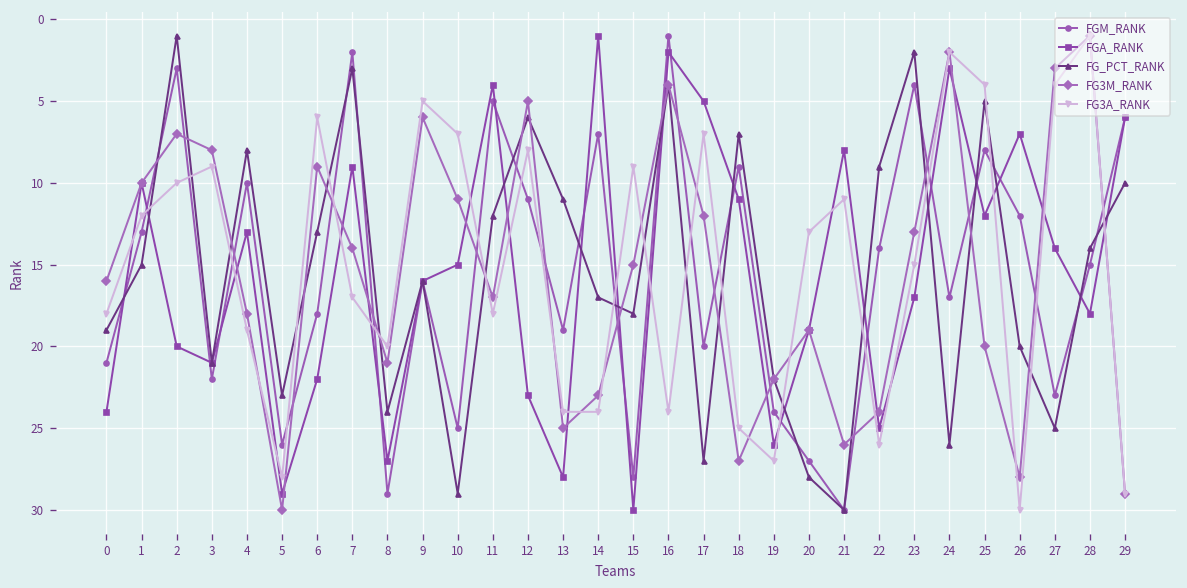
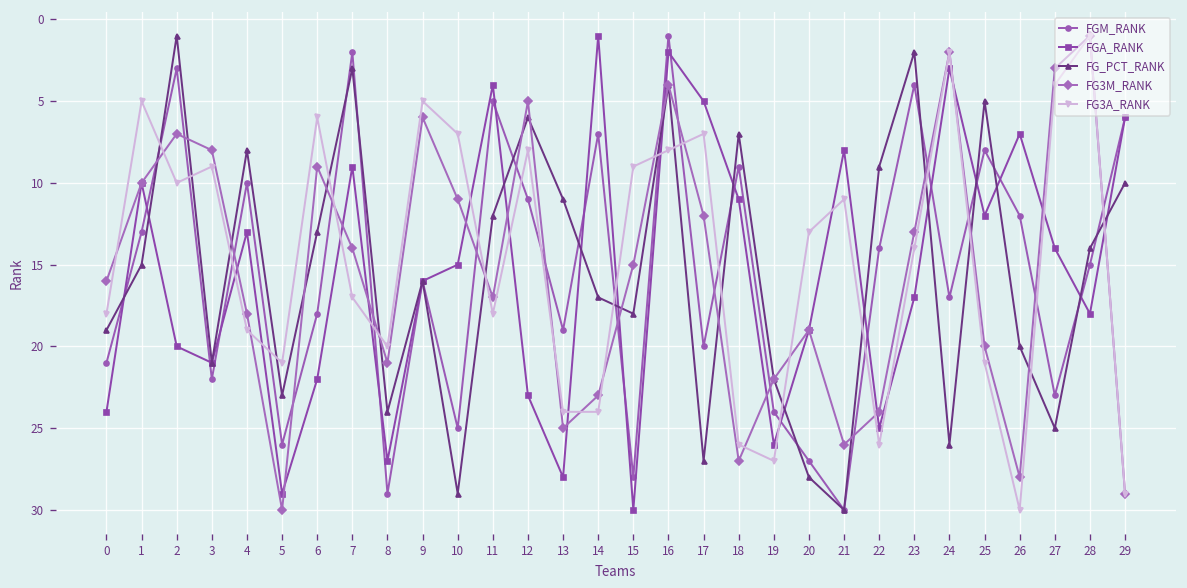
FG3A_RANK, 1: 12 -> 5
FG3A_RANK, 5: 28 -> 21
FG3A_RANK, 16: 24 -> 8
FG3A_RANK, 18: 25 -> 26
FG3A_RANK, 23: 15 -> 14
FG3A_RANK, 25: 4 -> 21
